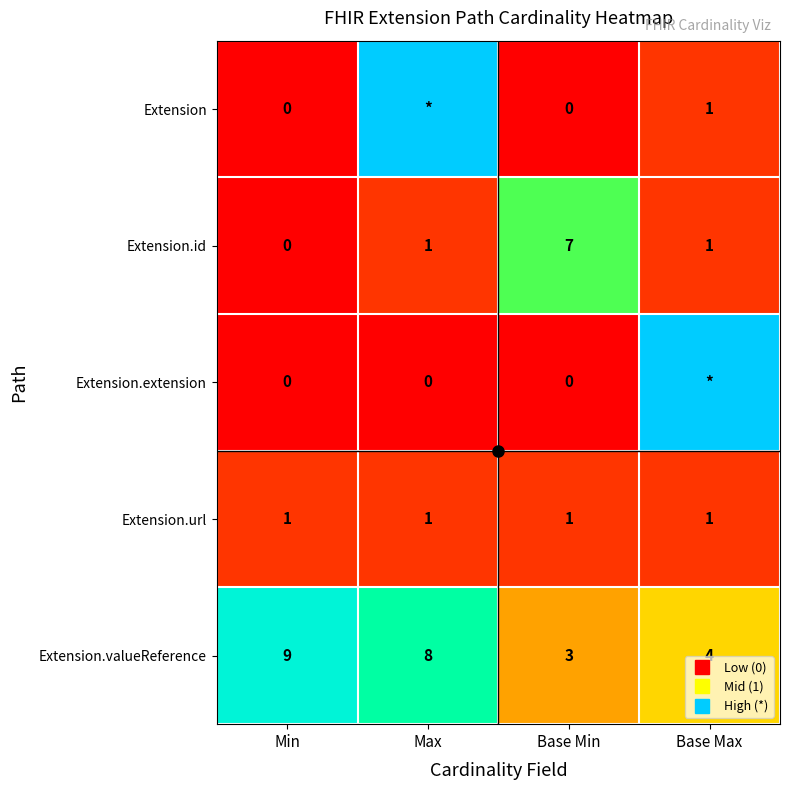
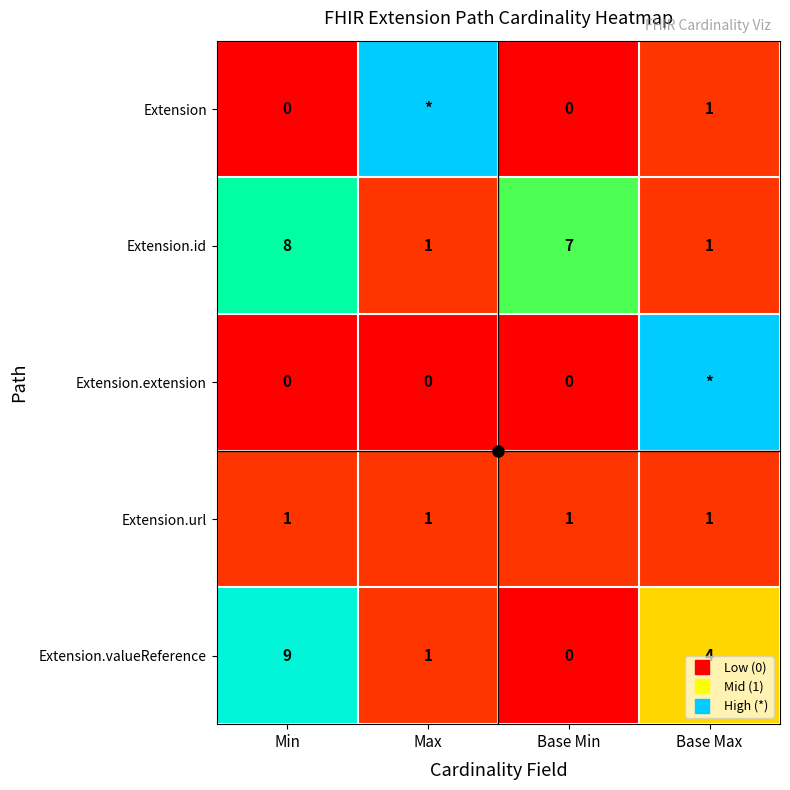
Extension.id, Min: 0 -> 8
Extension.valueReference, Max: 8 -> 1
Extension.valueReference, Base Min: 3 -> 0
